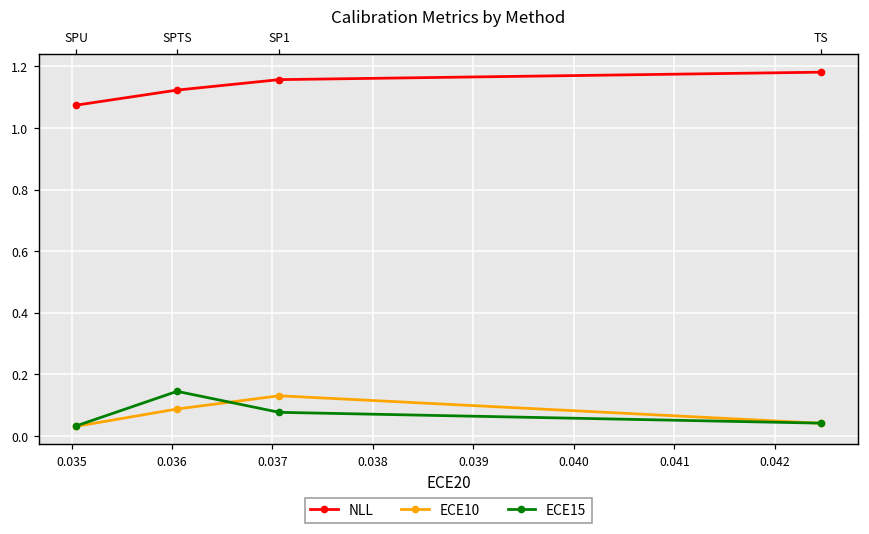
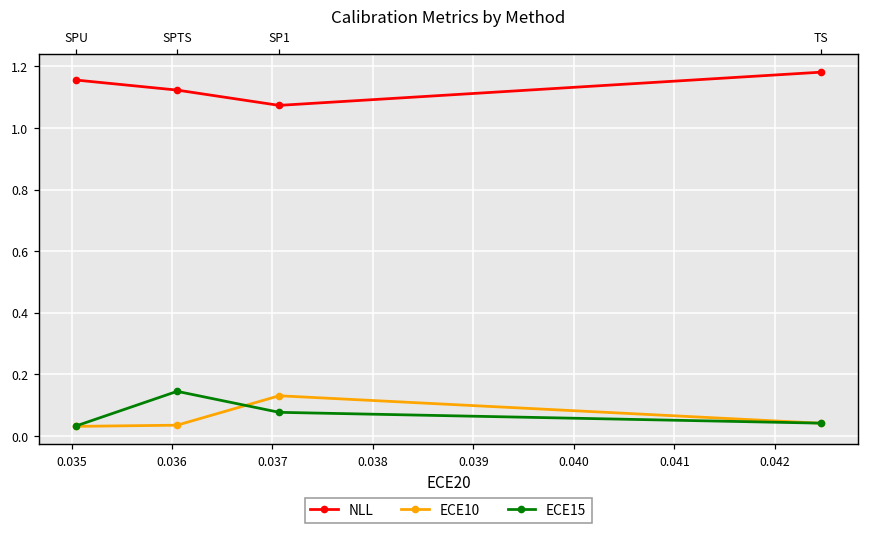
NLL, SPU: 1.07 -> 1.16
ECE10, SPTS: 0.09 -> 0.03
NLL, SP1: 1.16 -> 1.07
